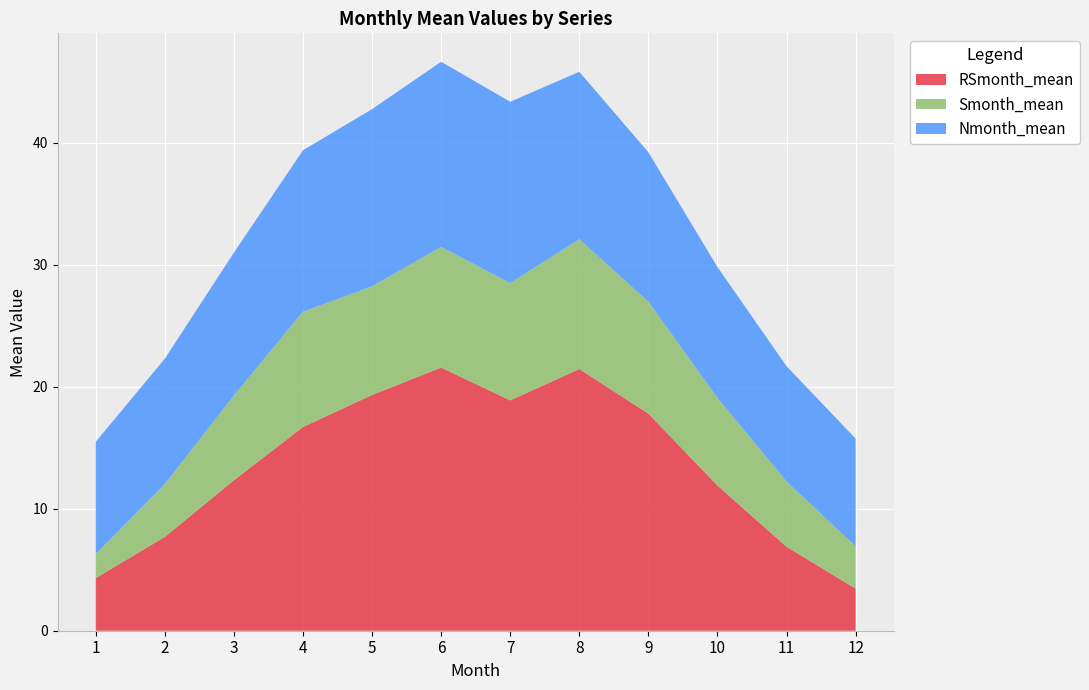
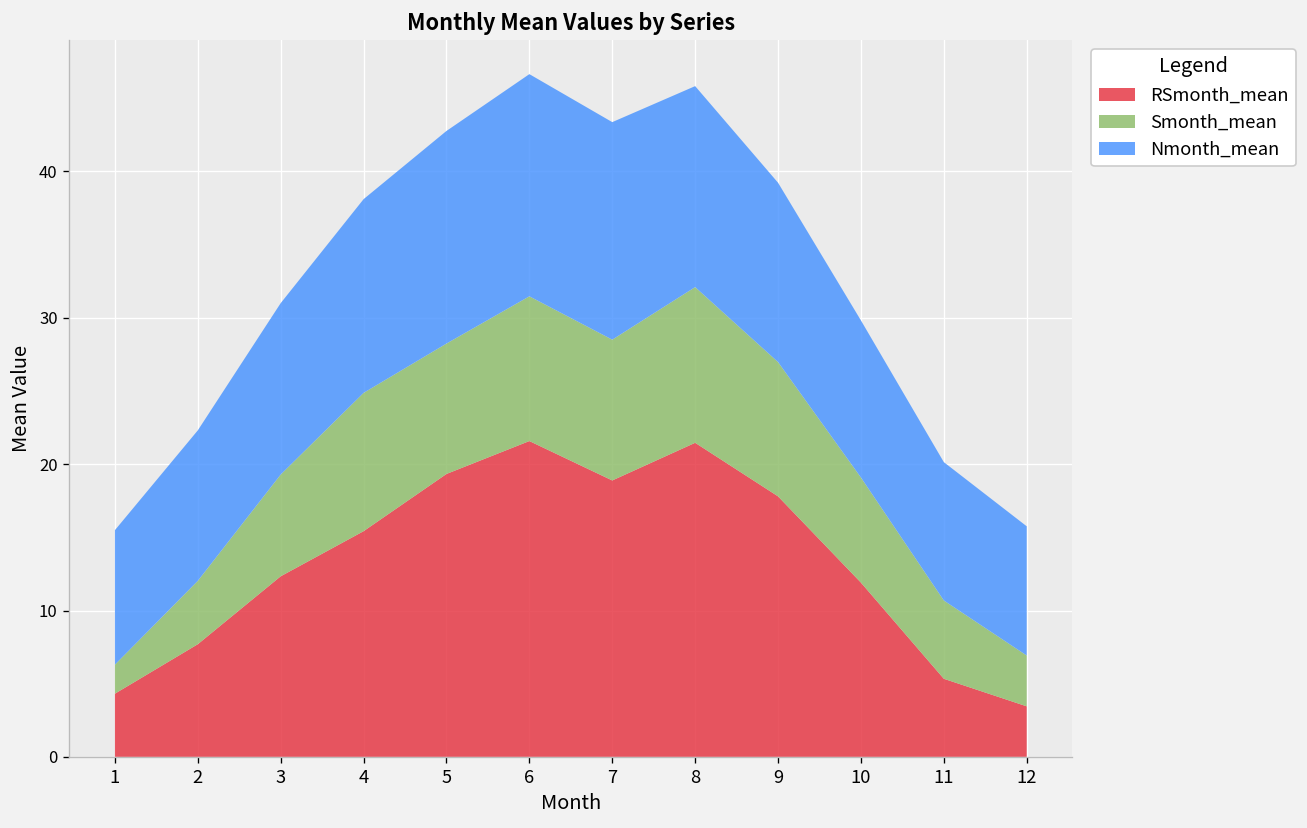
RSmonth_mean, 4: 16.7 -> 15.4
RSmonth_mean, 11: 6.9 -> 5.3
